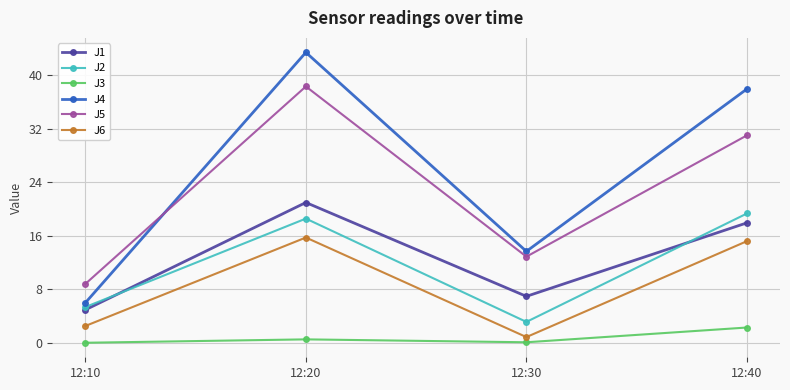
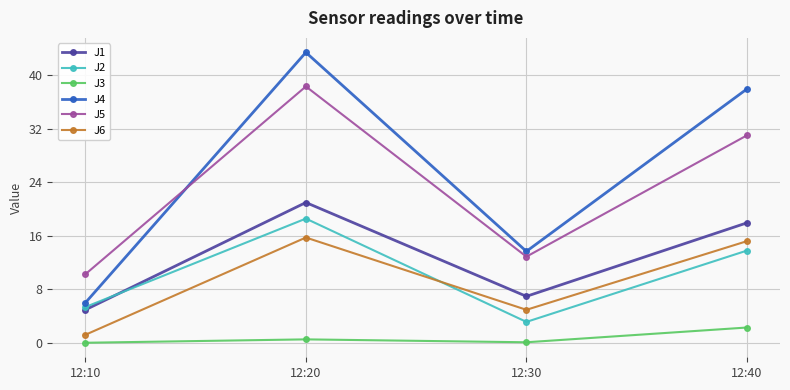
J5, 12:10: 9 -> 10
J6, 12:10: 3 -> 1
J6, 12:30: 1 -> 5
J2, 12:40: 19 -> 14
